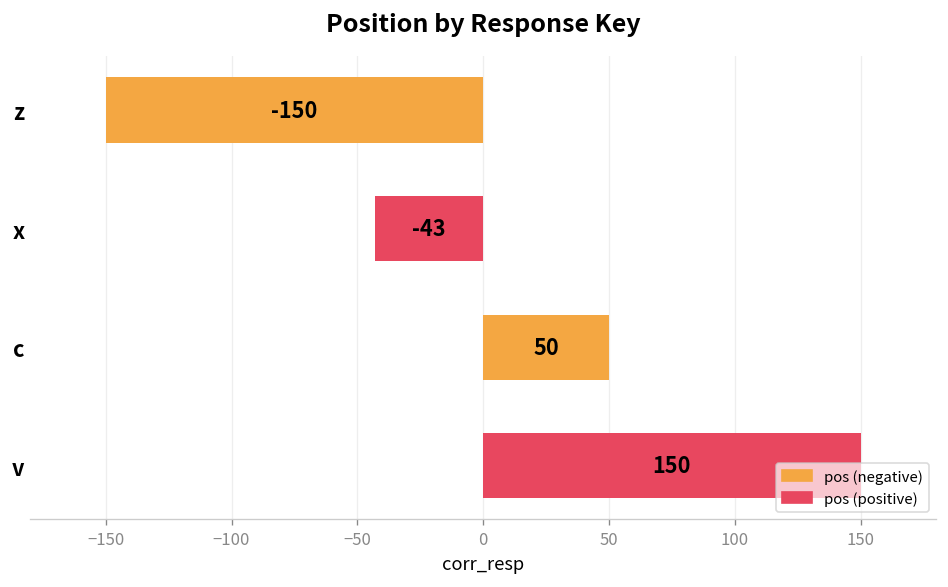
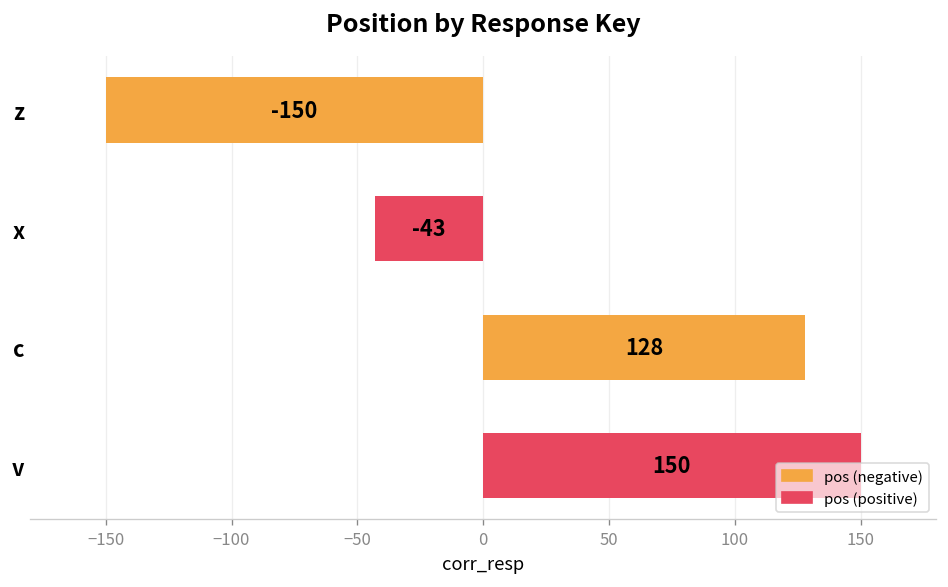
c: 50 -> 128
